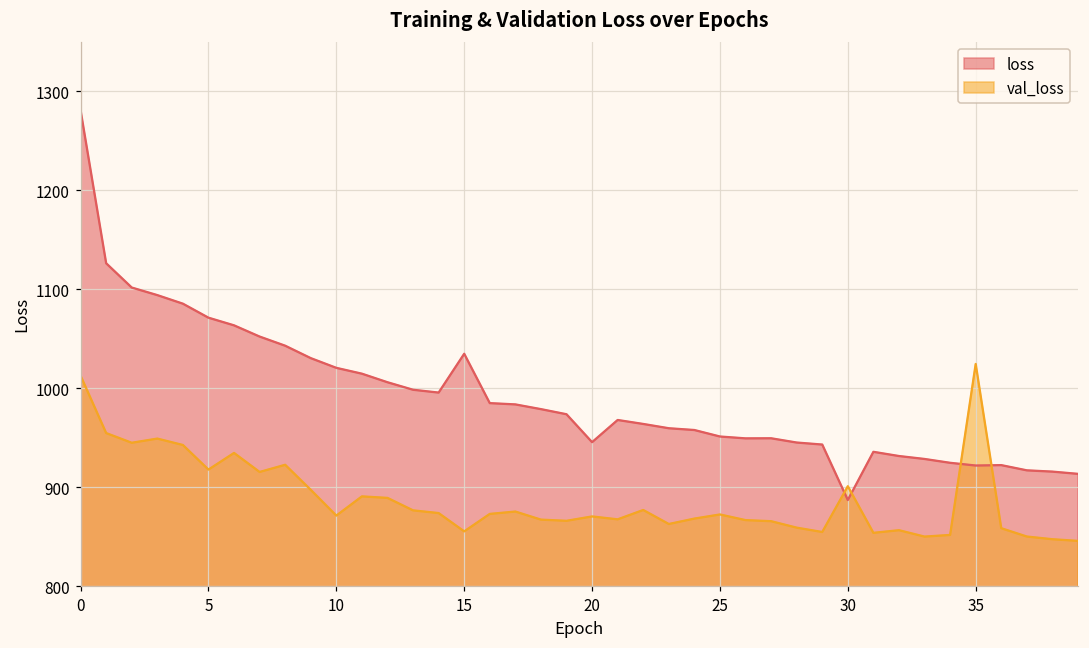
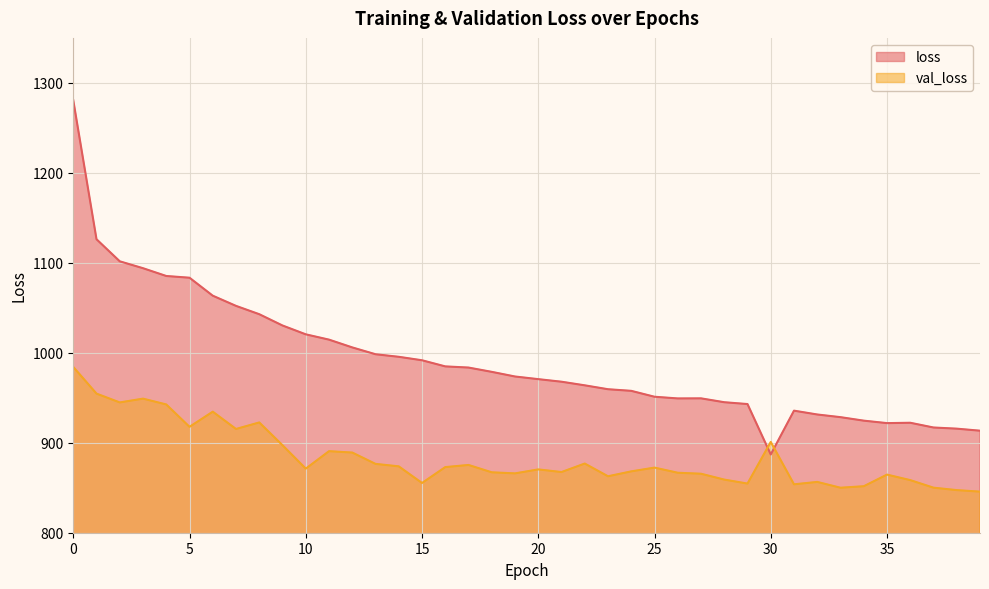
val_loss, 0: 1010 -> 980
loss, 5: 1070 -> 1080
loss, 15: 1030 -> 990
loss, 20: 950 -> 970
val_loss, 35: 1020 -> 860
